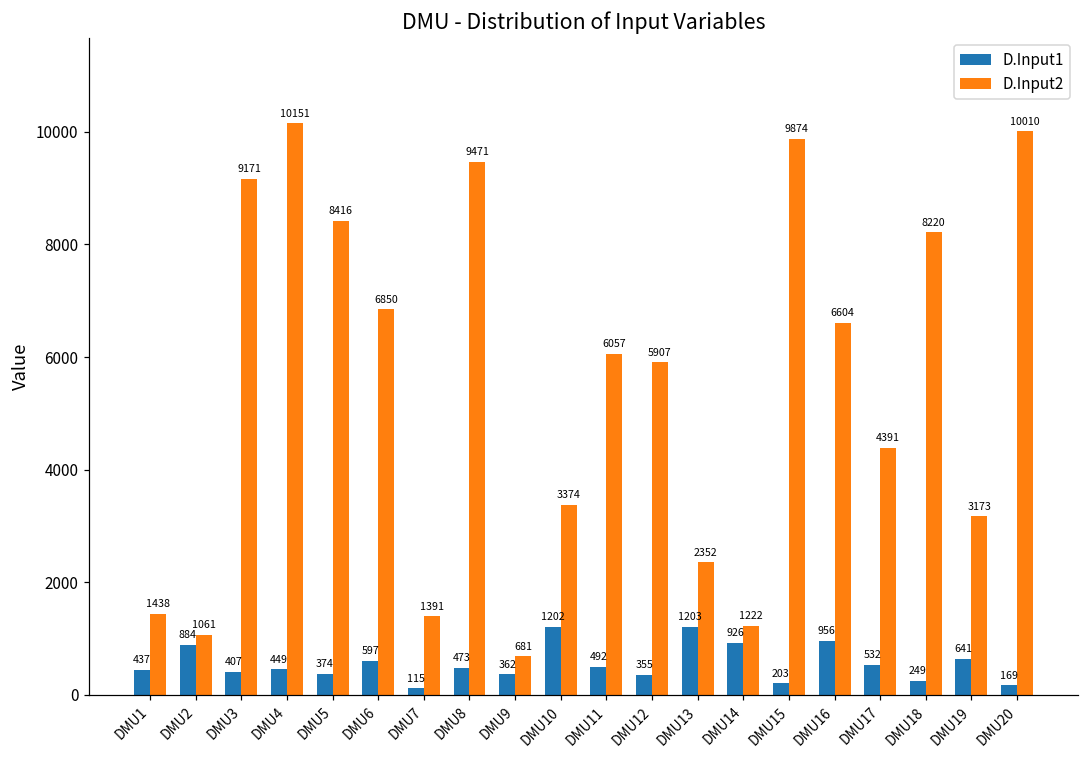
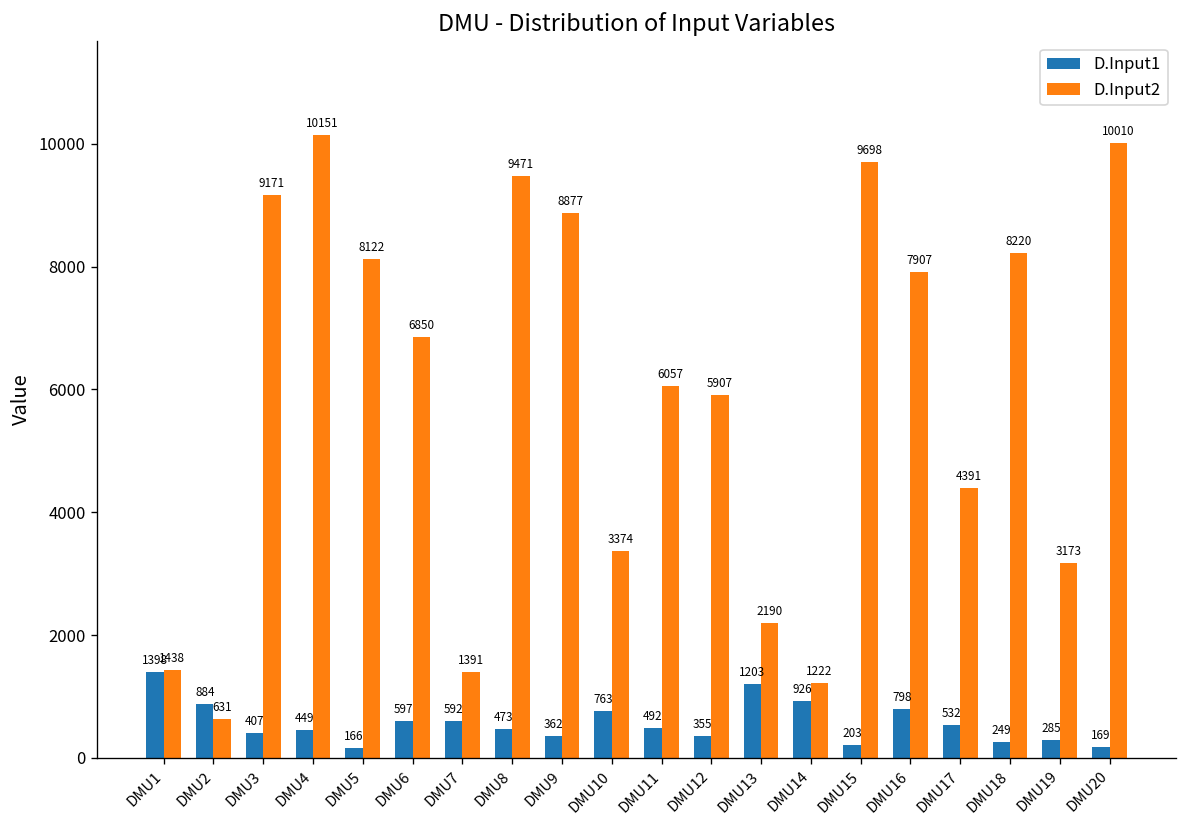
D.Input1, DMU1: 437 -> 1398
D.Input2, DMU2: 1061 -> 631
D.Input1, DMU5: 374 -> 166
D.Input2, DMU5: 8416 -> 8122
D.Input1, DMU7: 115 -> 592
D.Input2, DMU9: 681 -> 8877
D.Input1, DMU10: 1202 -> 763
D.Input2, DMU13: 2352 -> 2190
D.Input2, DMU15: 9874 -> 9698
D.Input1, DMU16: 956 -> 798
D.Input2, DMU16: 6604 -> 7907
D.Input1, DMU19: 641 -> 285
